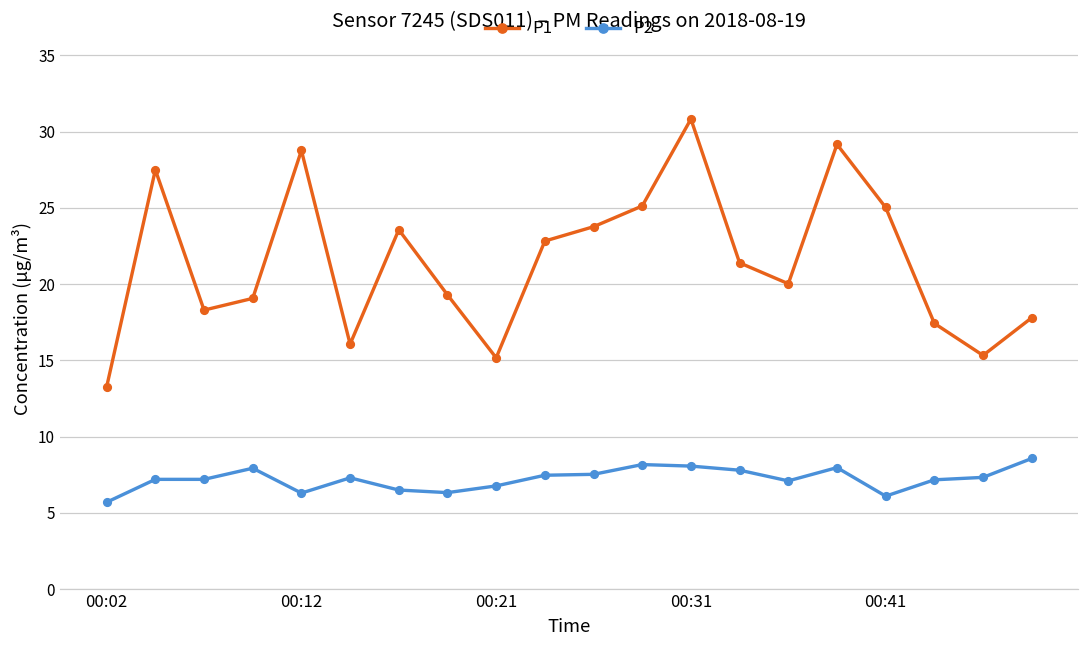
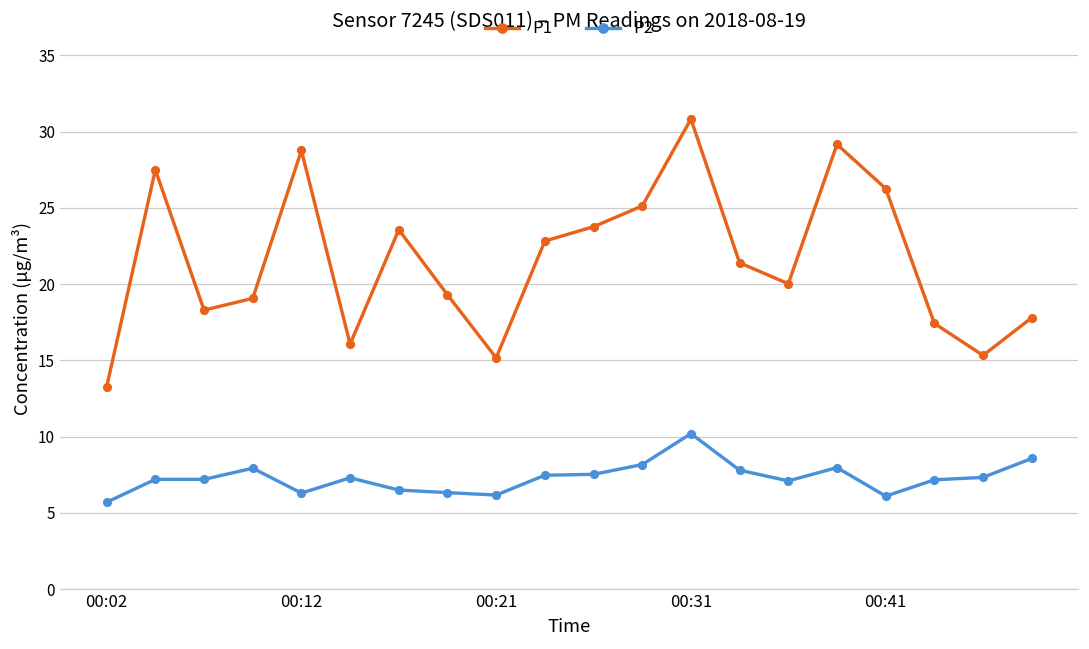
P2, 00:21: 6.8 -> 6.2
P2, 00:31: 8.1 -> 10.2
P1, 00:41: 25.0 -> 26.3
